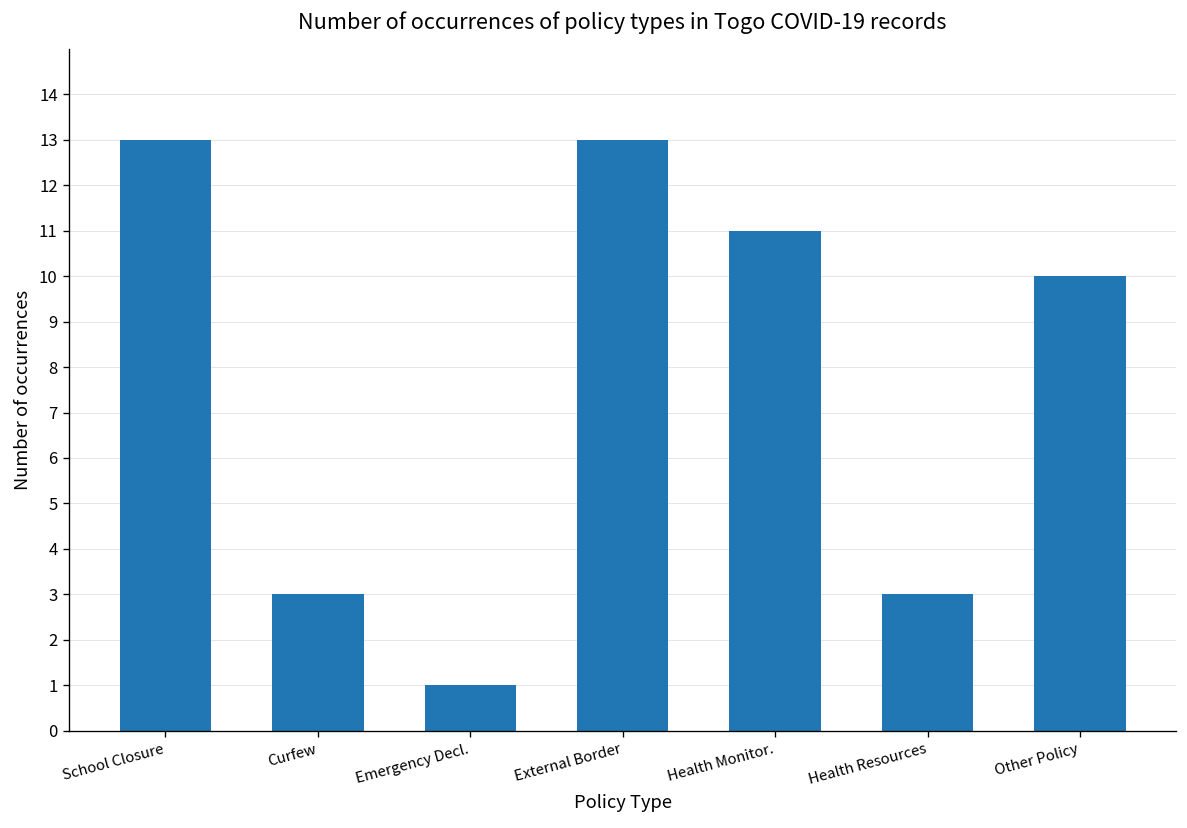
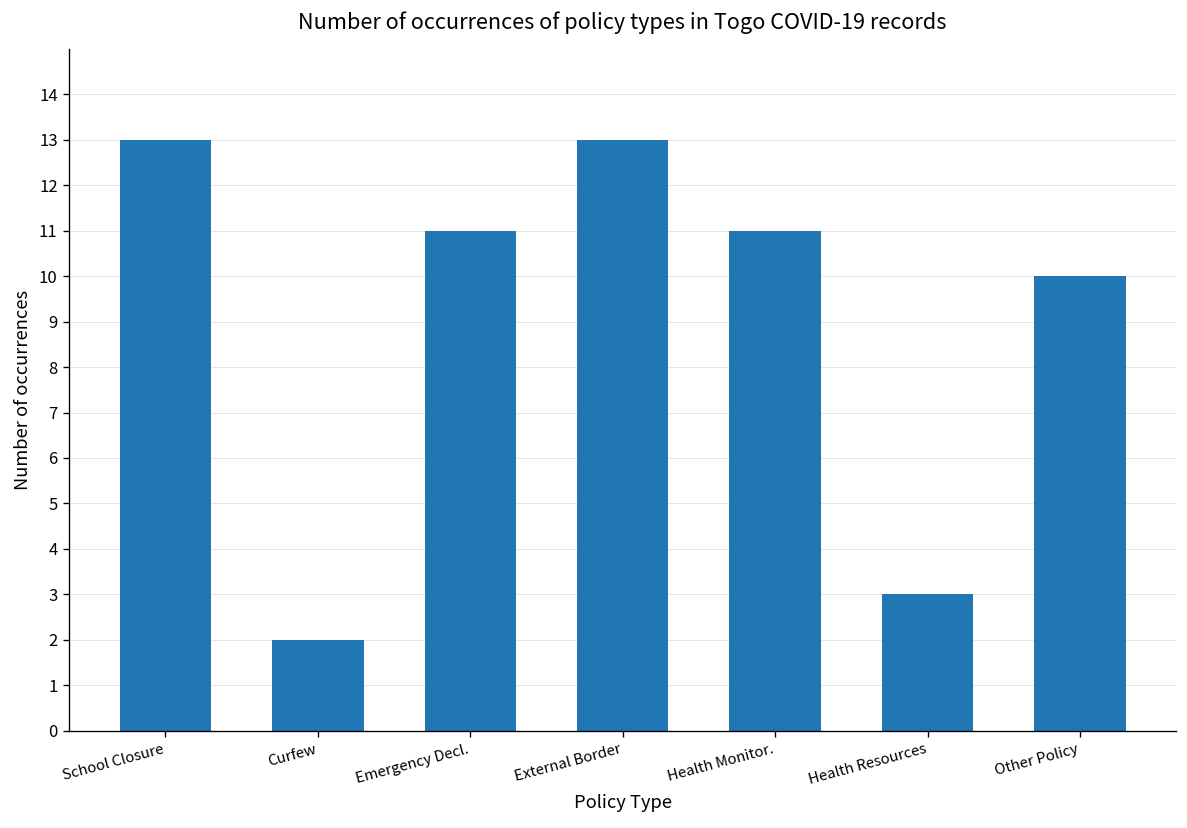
Curfew: 3 -> 2
Emergency Decl.: 1 -> 11
